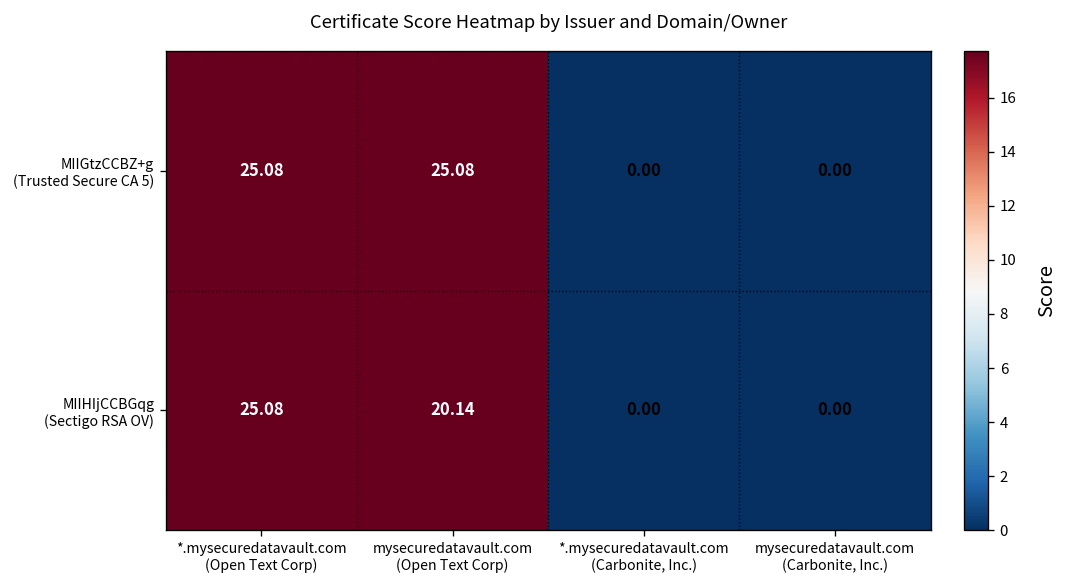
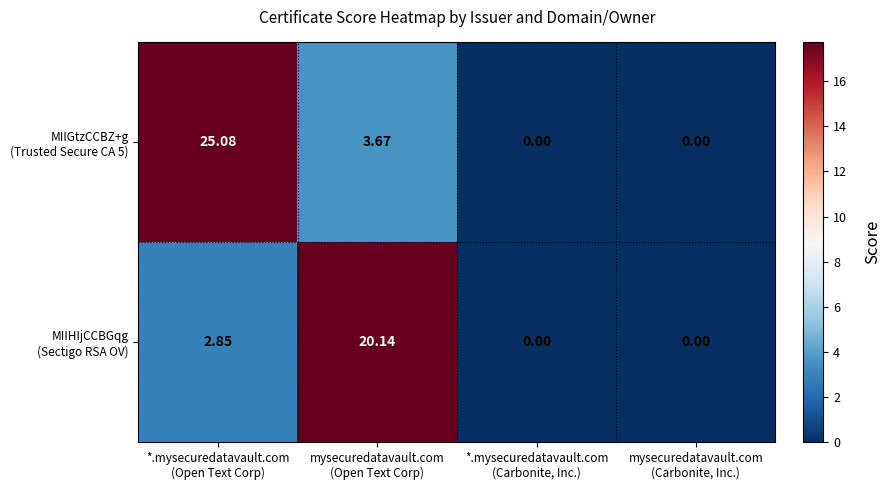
MIIGtzCCBZ+g (Trusted Secure CA 5), mysecuredatavault.com (Open Text Corp): 25.08 -> 3.67
MIIHIjCCBGqg (Sectigo RSA OV), *.mysecuredatavault.com (Open Text Corp): 25.08 -> 2.85
